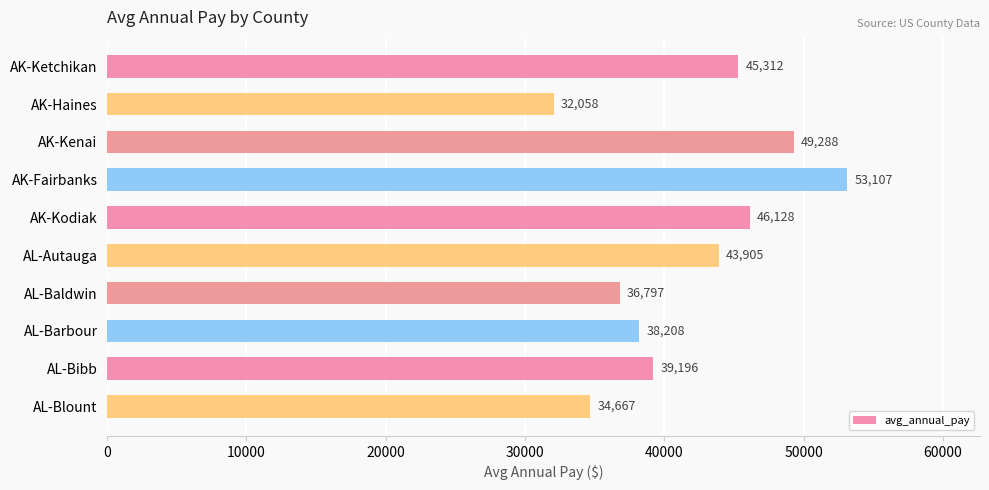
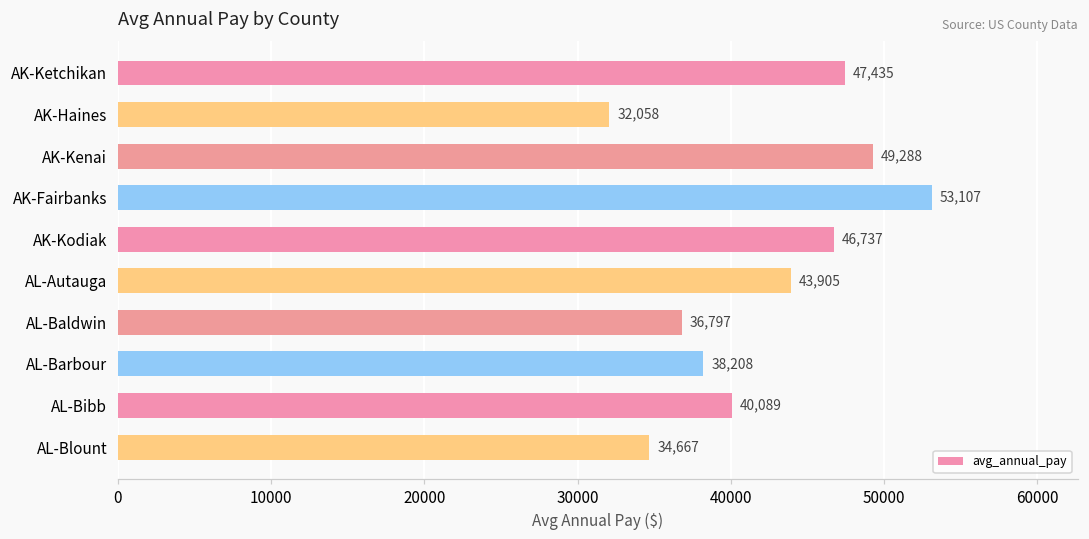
AK-Ketchikan: 45,312 -> 47,435
AK-Kodiak: 46,128 -> 46,737
AL-Bibb: 39,196 -> 40,089
